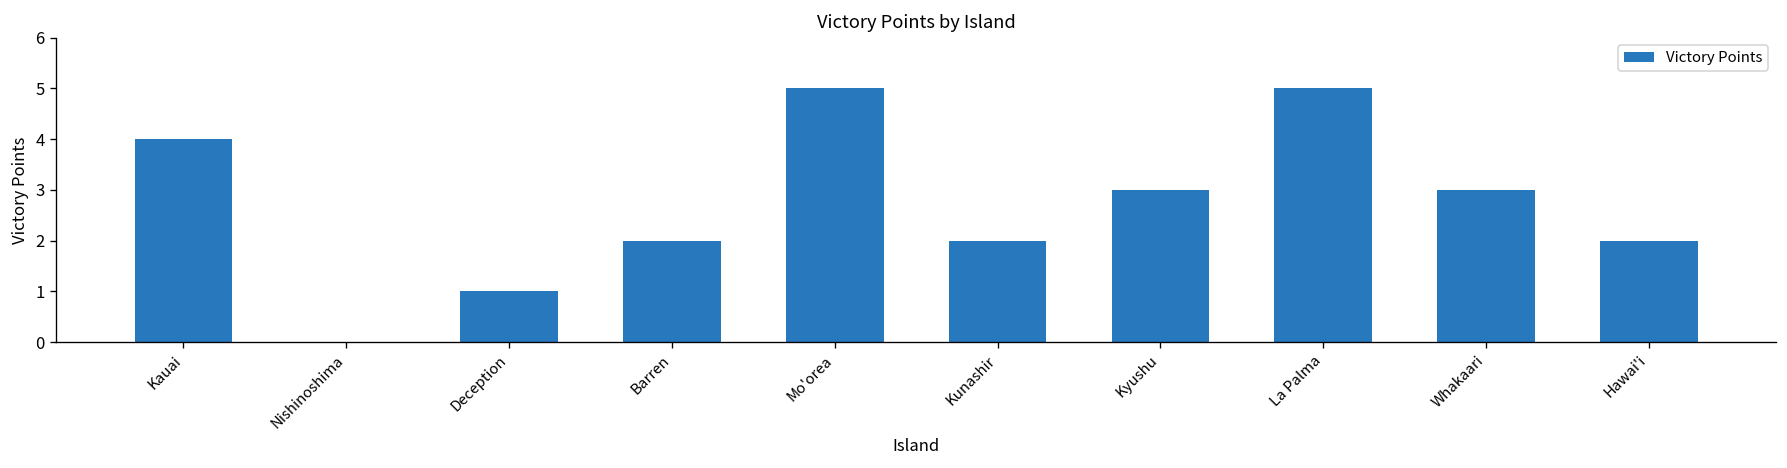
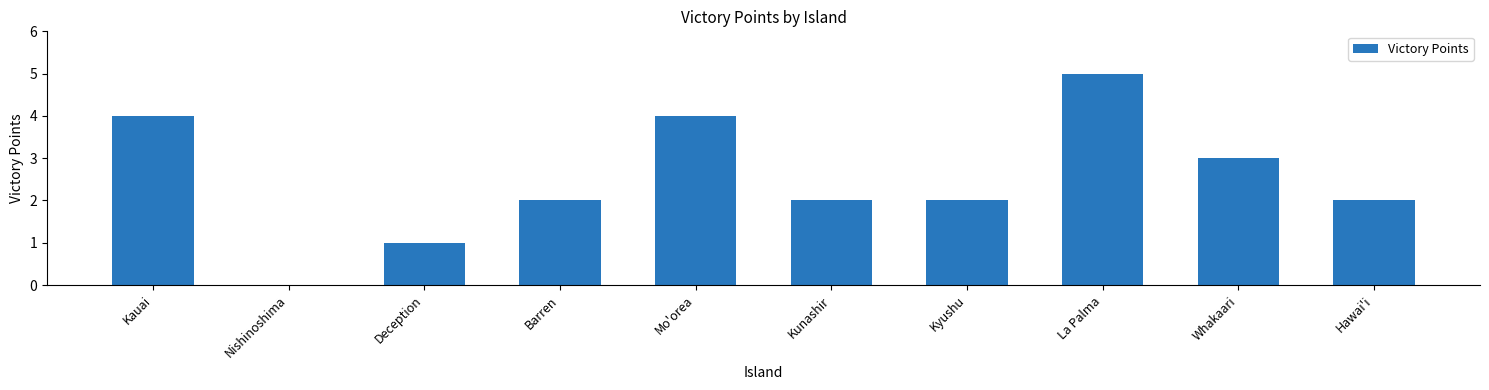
Mo'orea: 5 -> 4
Kyushu: 3 -> 2
